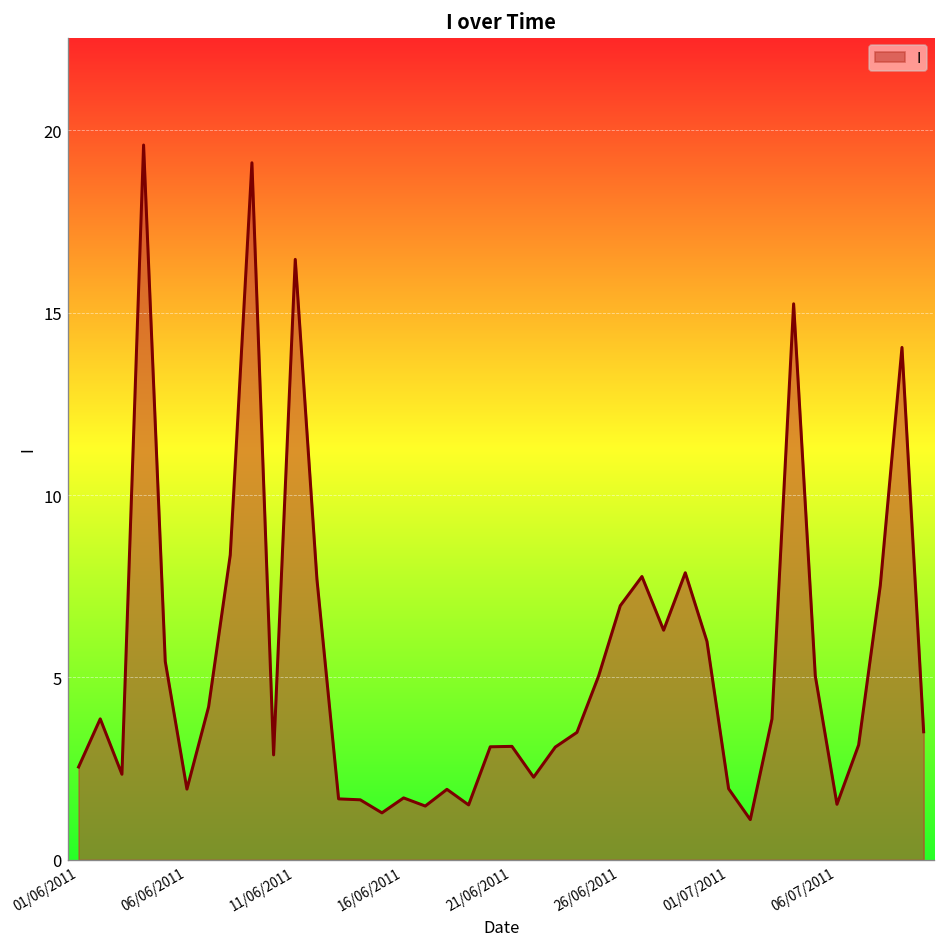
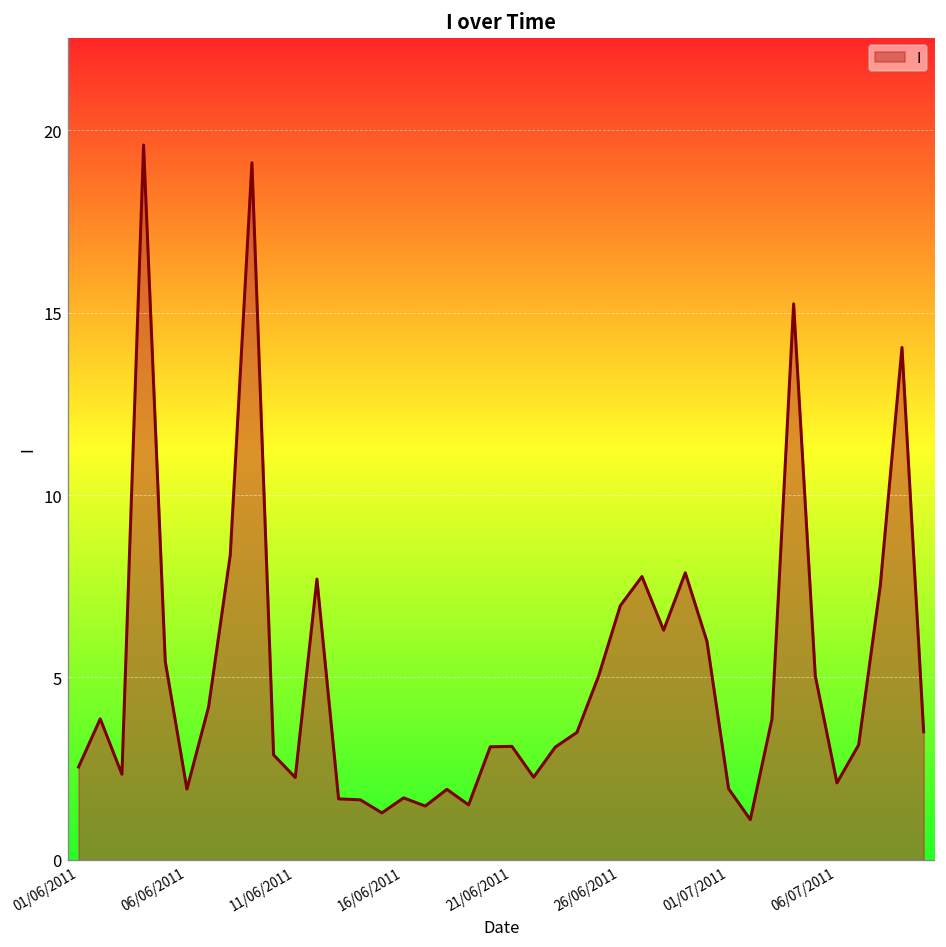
11/06/2011: 16.5 -> 2.3
06/07/2011: 1.5 -> 2.1
